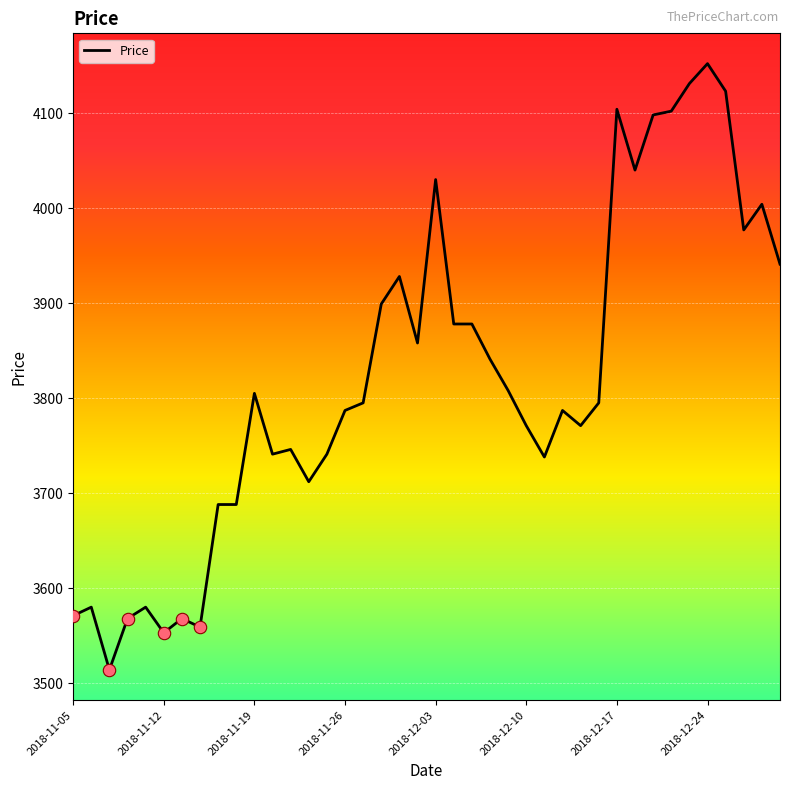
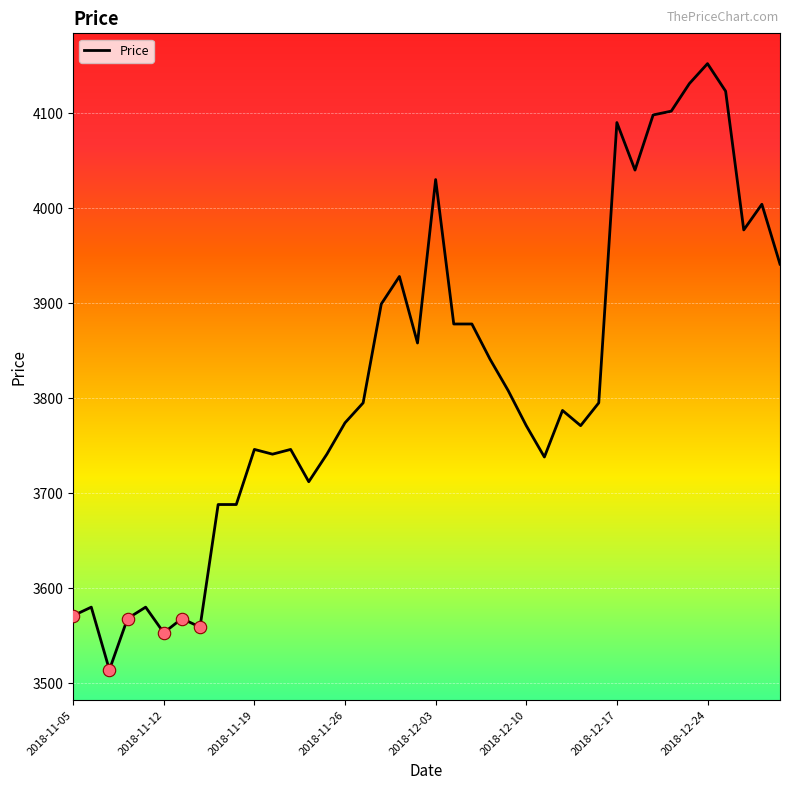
Price, 2018-11-19: 3810 -> 3750
Price, 2018-11-26: 3790 -> 3770
Price, 2018-12-17: 4100 -> 4090
